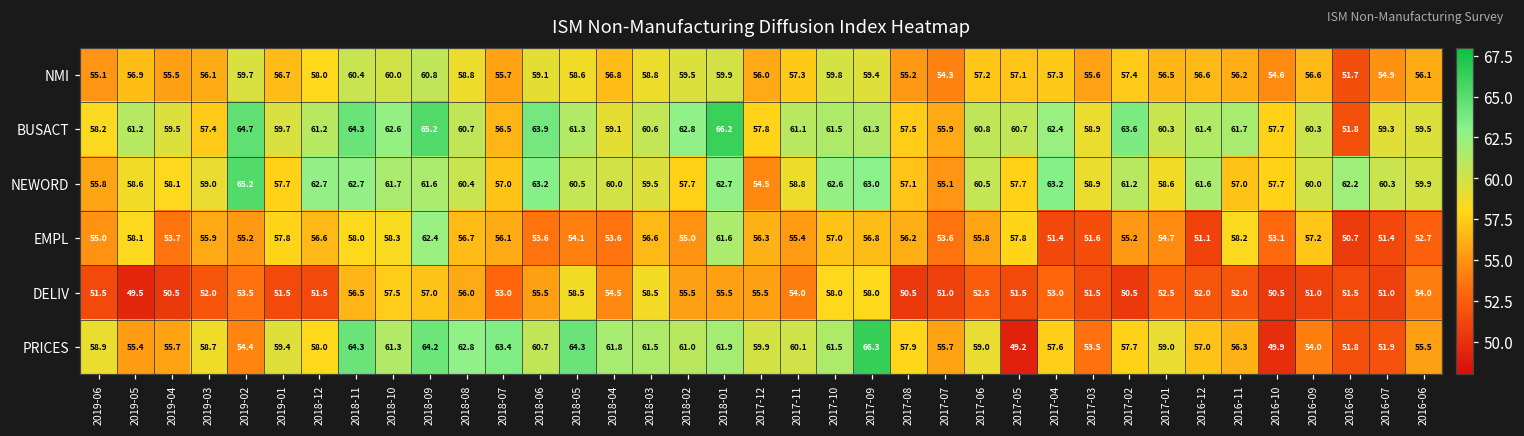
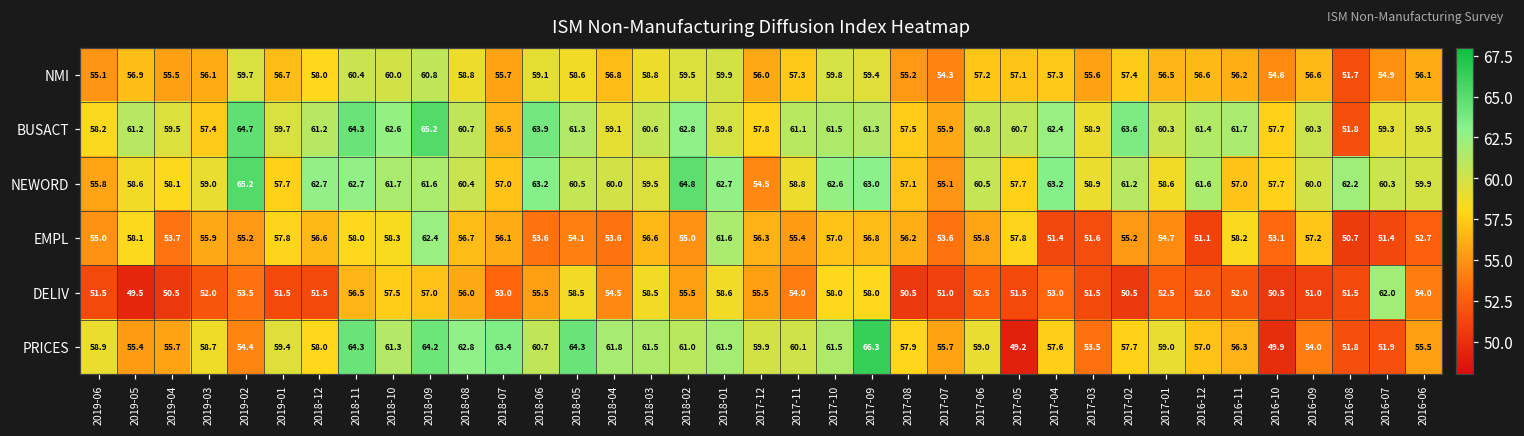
BUSACT, 2018-01: 66.2 -> 59.8
NEWORD, 2018-02: 57.7 -> 64.8
DELIV, 2018-01: 55.5 -> 58.6
DELIV, 2016-07: 51.0 -> 62.0
